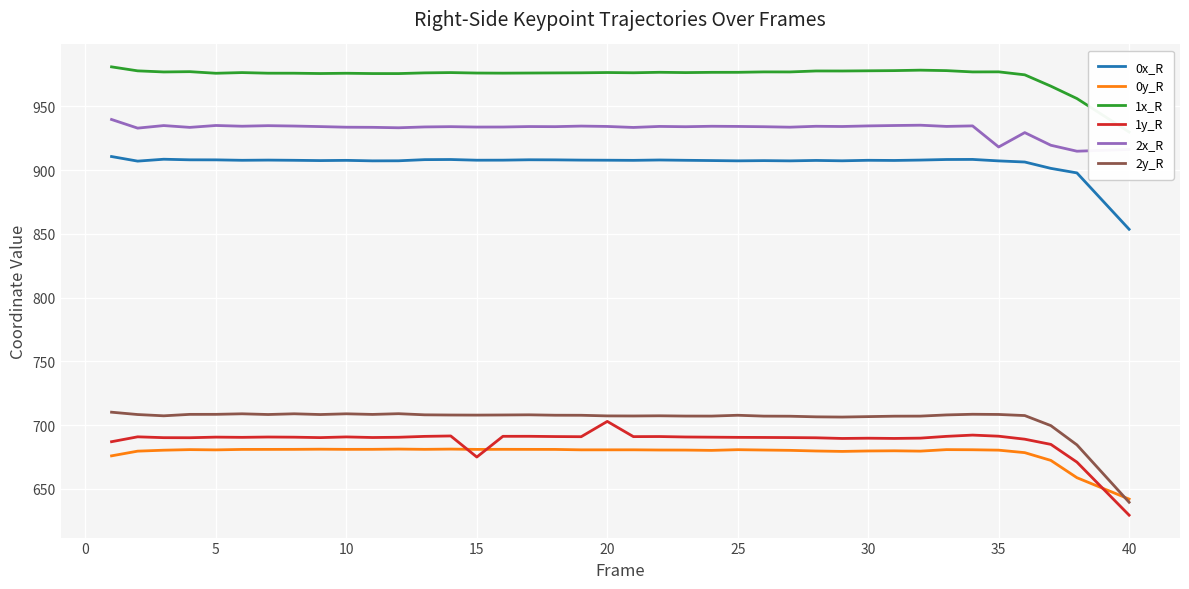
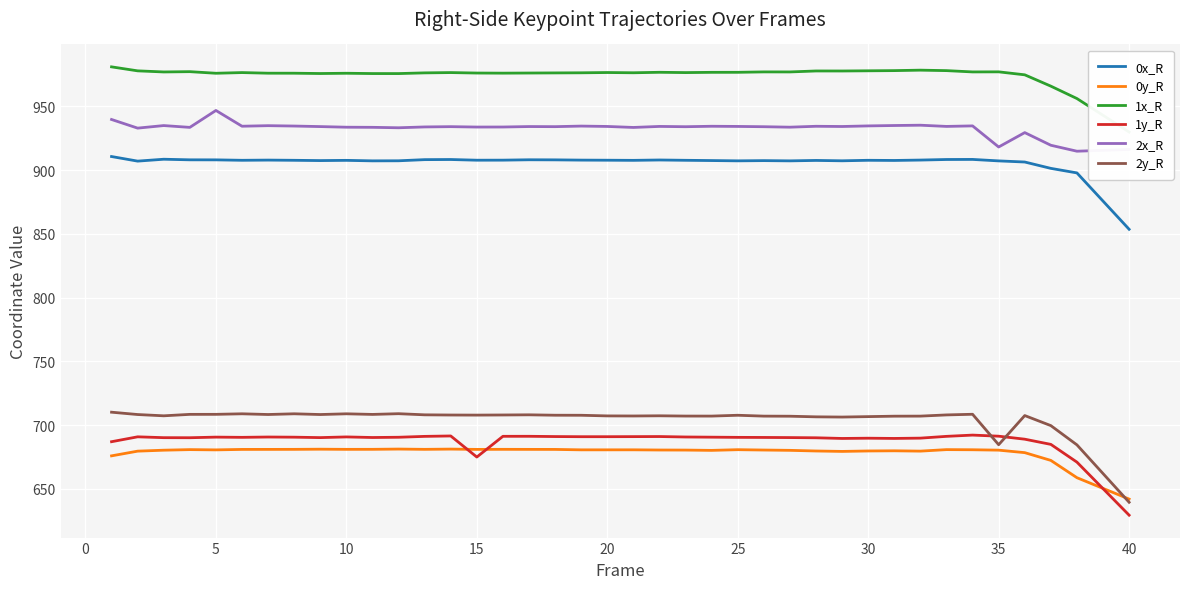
2x_R, 5: 935 -> 947
1y_R, 20: 703 -> 691
2y_R, 35: 708 -> 685
